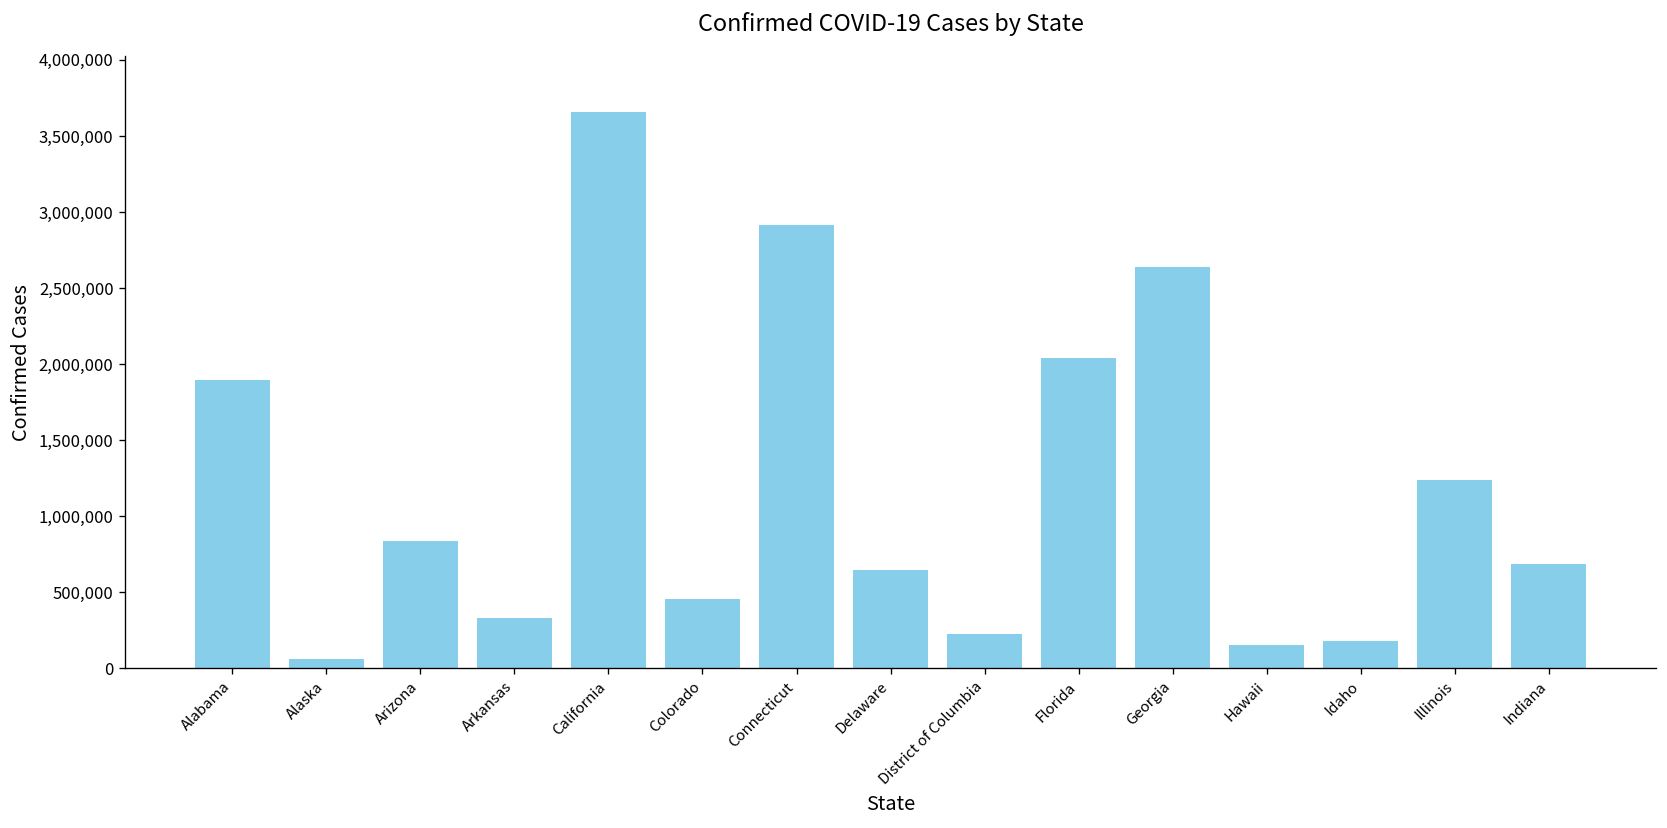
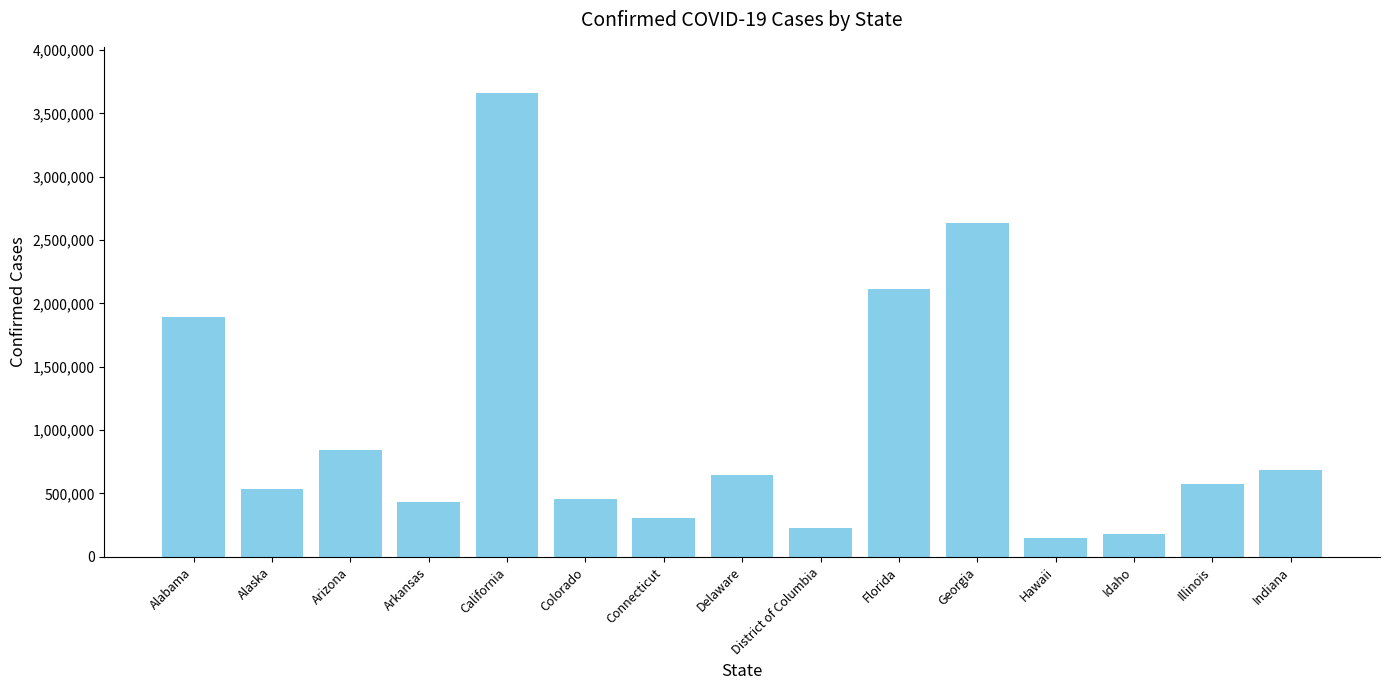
Alaska: 60,000 -> 530,000
Arkansas: 330,000 -> 430,000
Connecticut: 2,920,000 -> 310,000
Florida: 2,040,000 -> 2,110,000
Illinois: 1,240,000 -> 570,000
